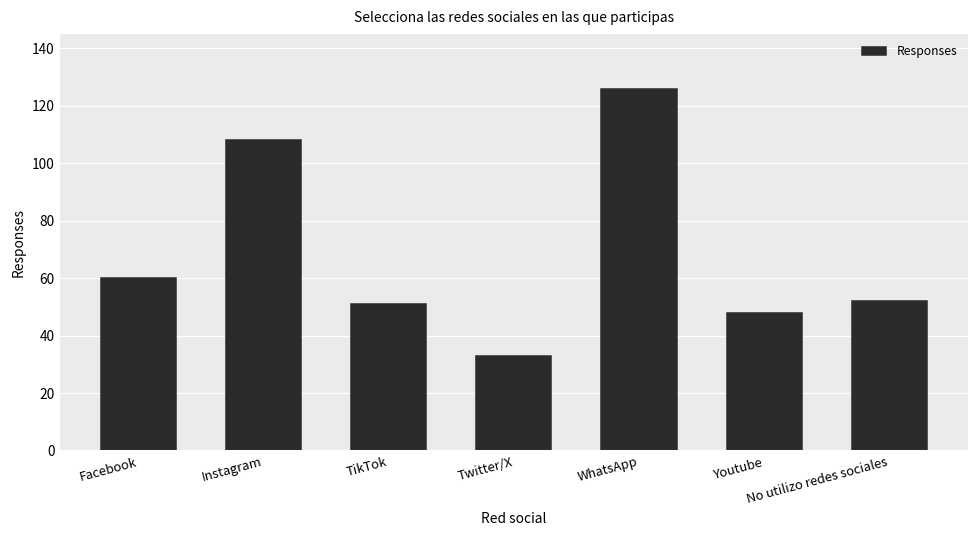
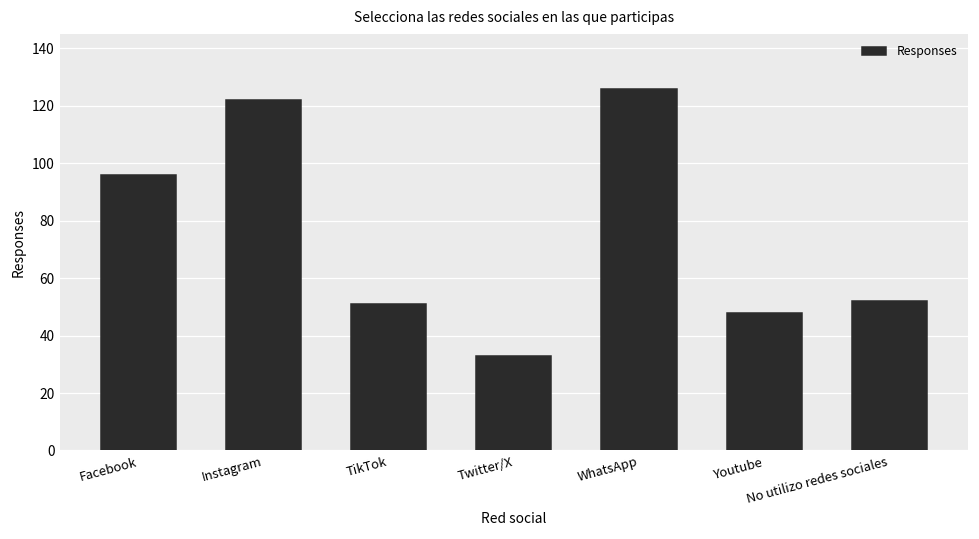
Facebook: 60 -> 96
Instagram: 108 -> 122
